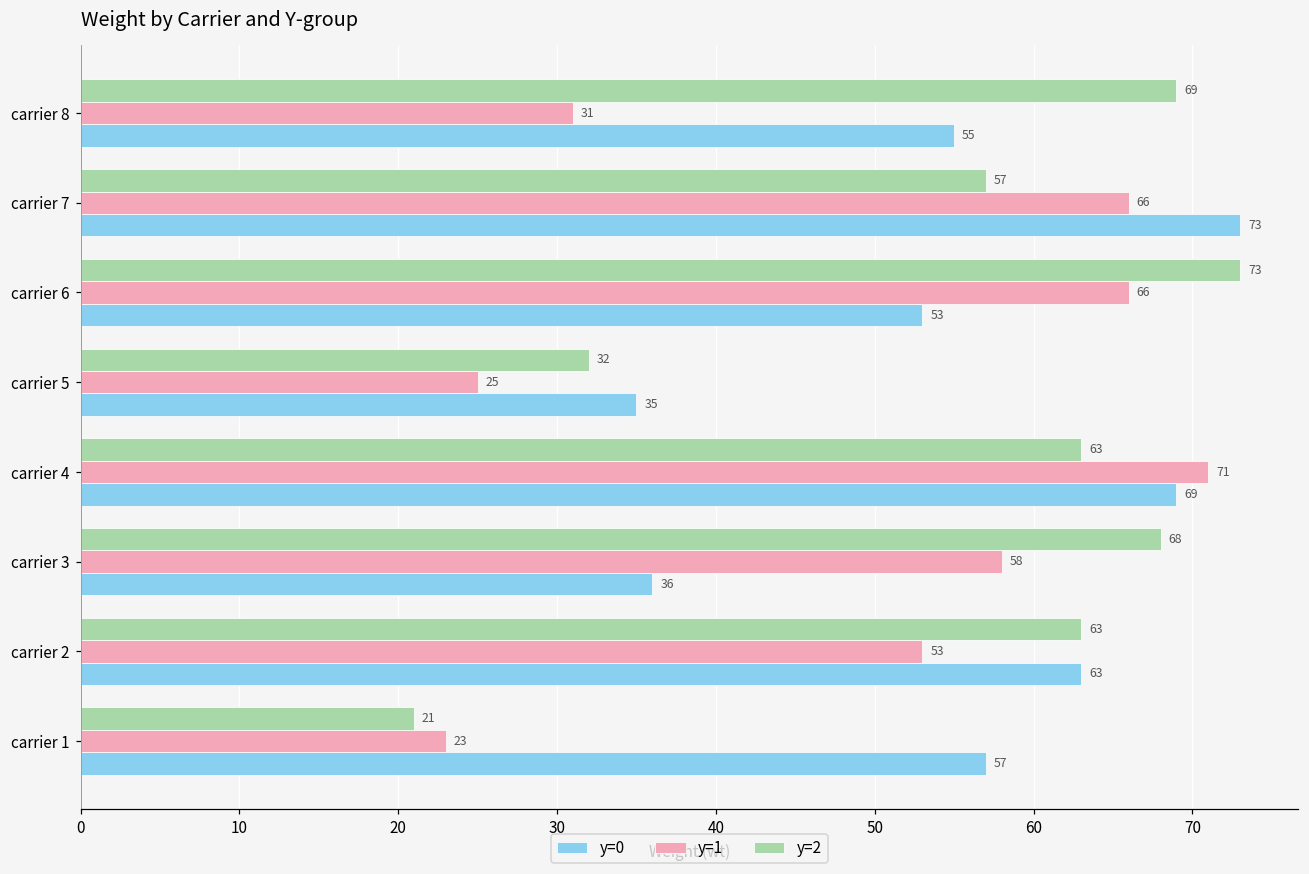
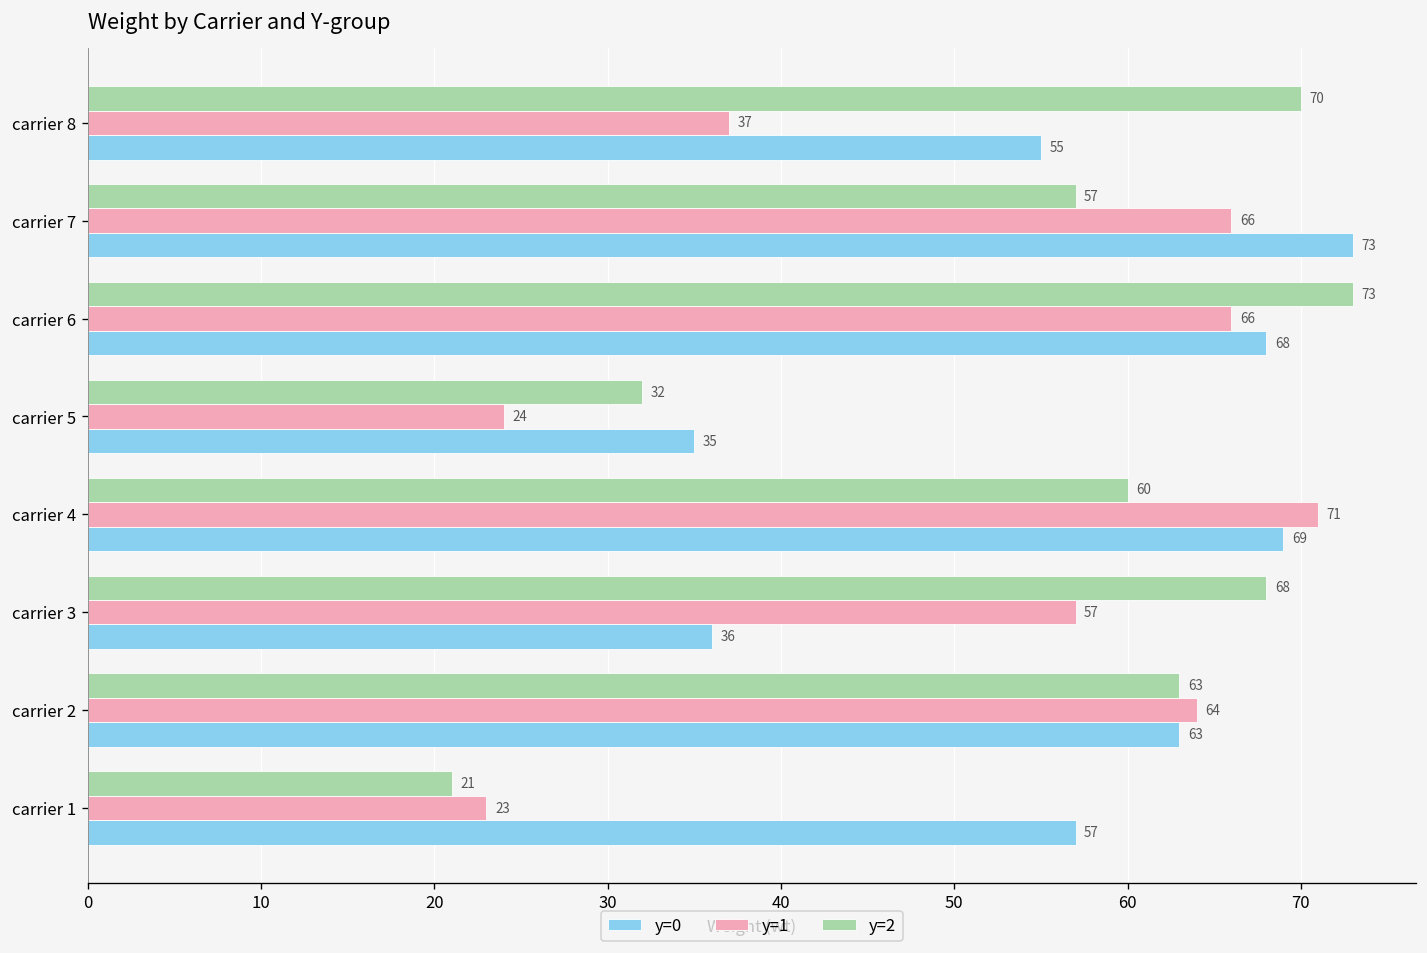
y=2, carrier 8: 69 -> 70
y=1, carrier 8: 31 -> 37
y=0, carrier 6: 53 -> 68
y=1, carrier 5: 25 -> 24
y=2, carrier 4: 63 -> 60
y=1, carrier 3: 58 -> 57
y=1, carrier 2: 53 -> 64
